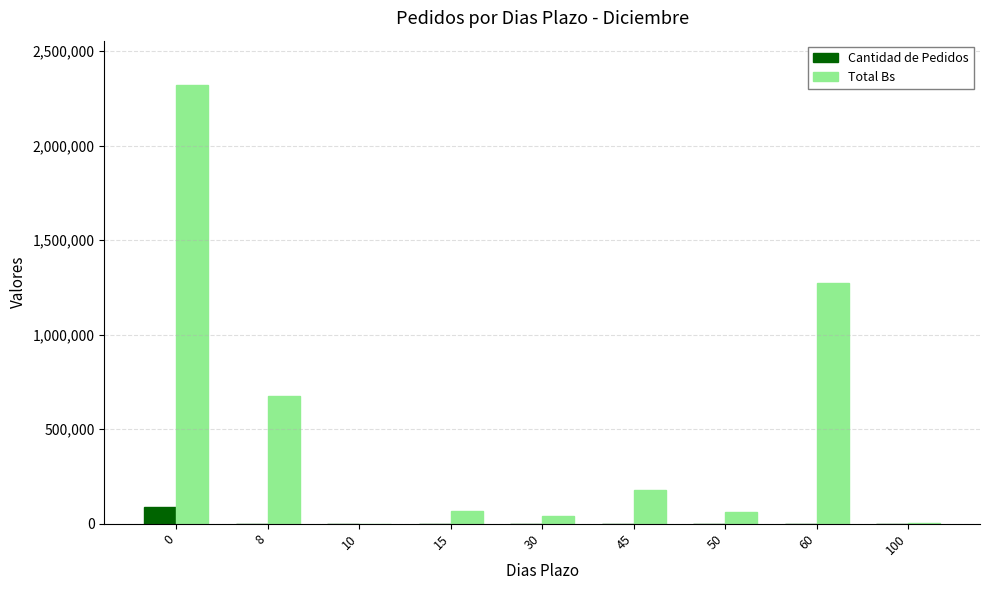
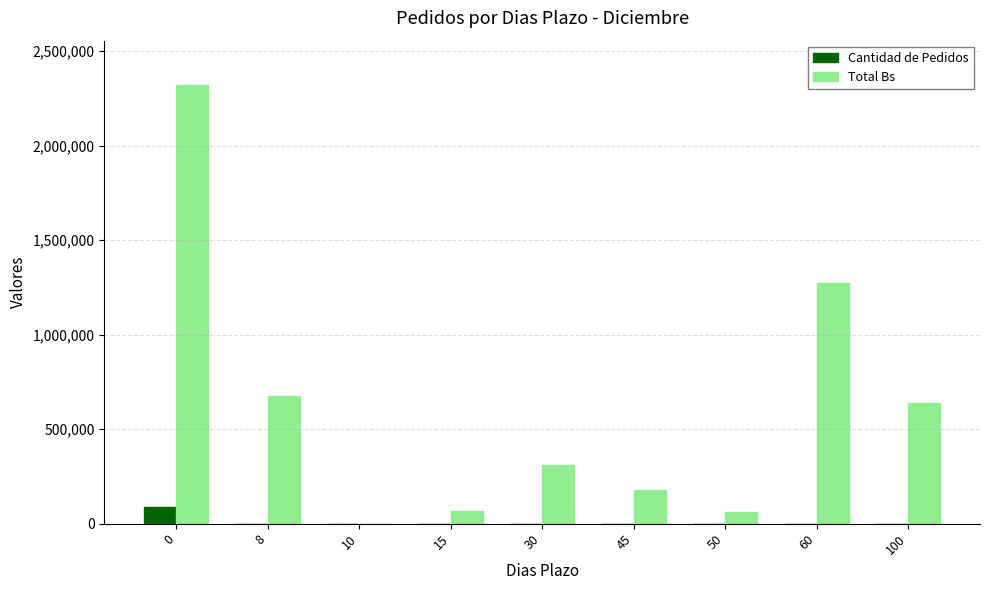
Total Bs, 30: 40,000 -> 310,000
Total Bs, 100: 10,000 -> 640,000
